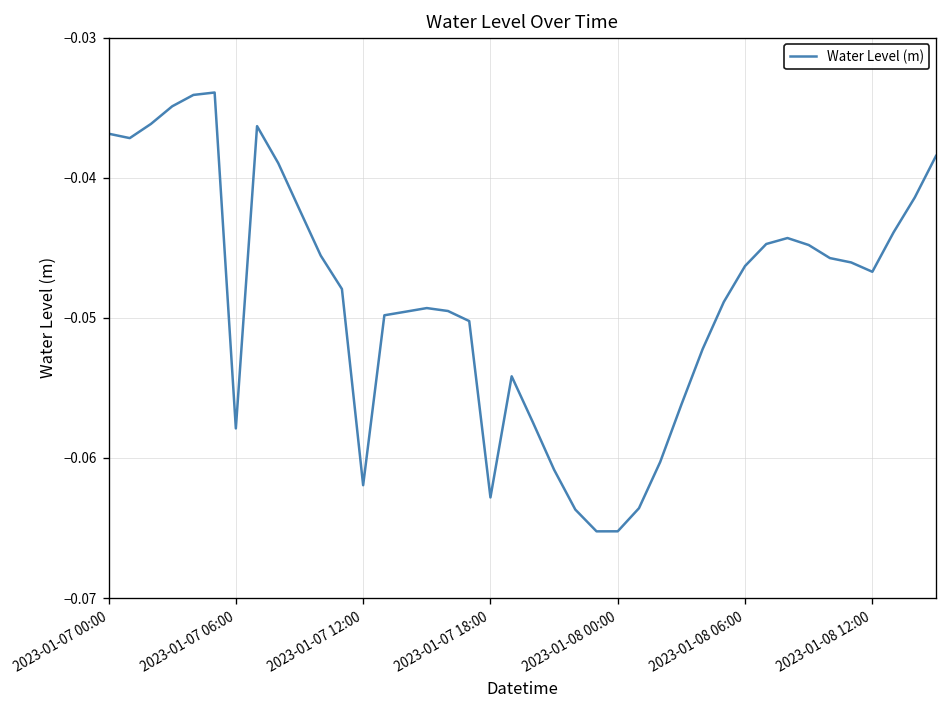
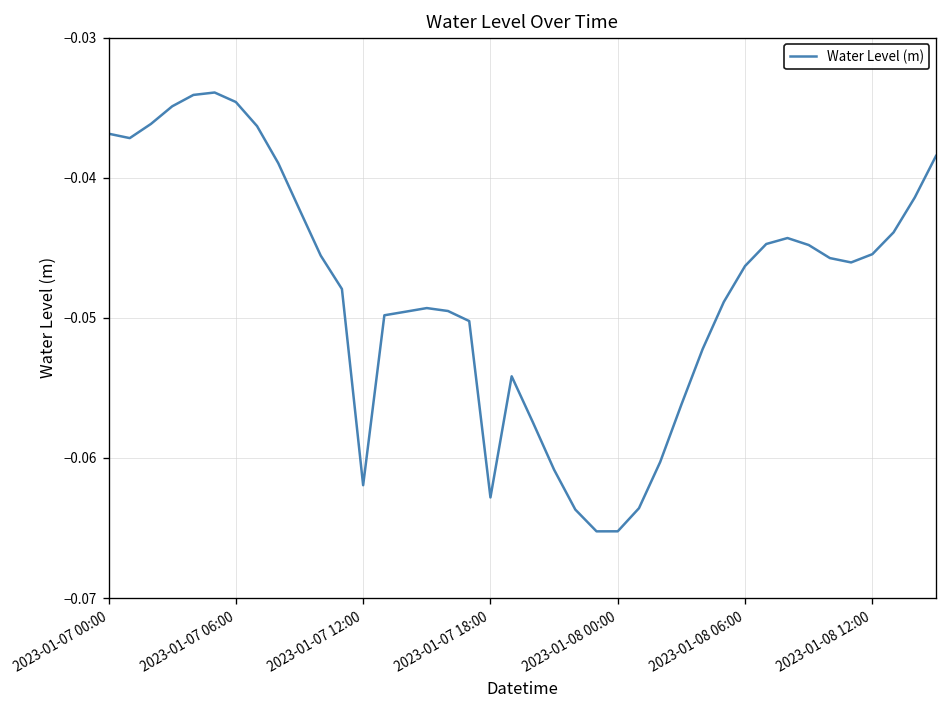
2023-01-07 06:00: -0.0579 -> -0.0346
2023-01-08 12:00: -0.0467 -> -0.0455
